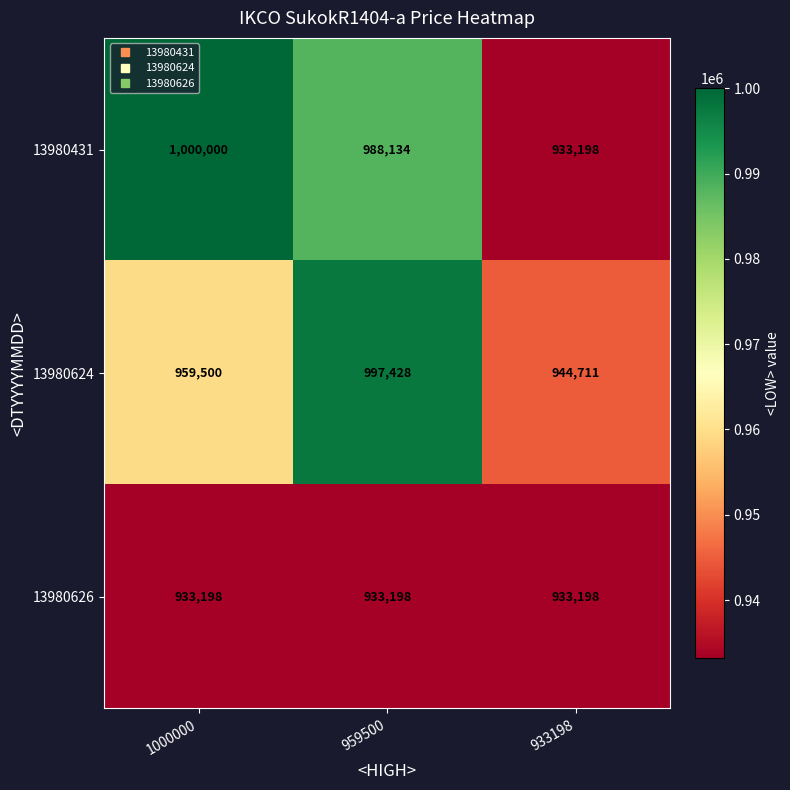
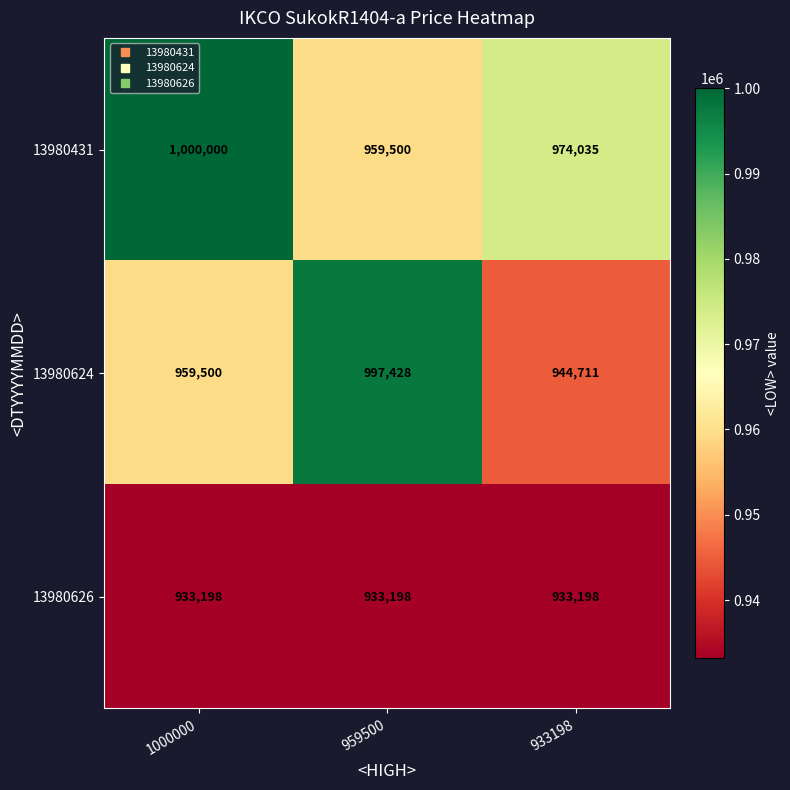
13980431, 959500: 988,134 -> 959,500
13980431, 933198: 933,198 -> 974,035
